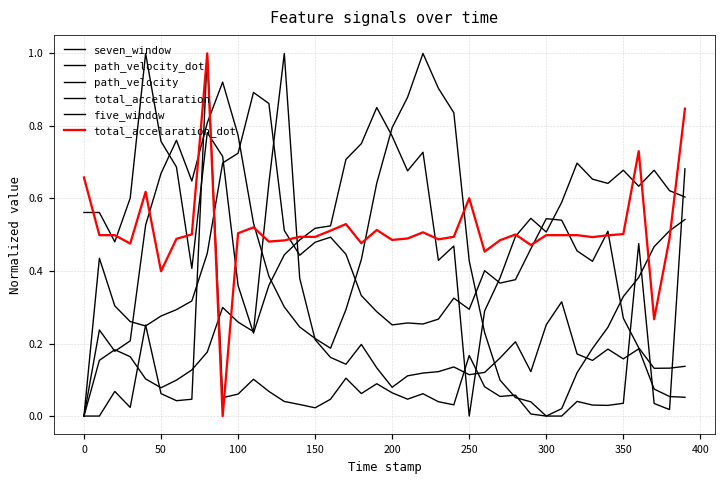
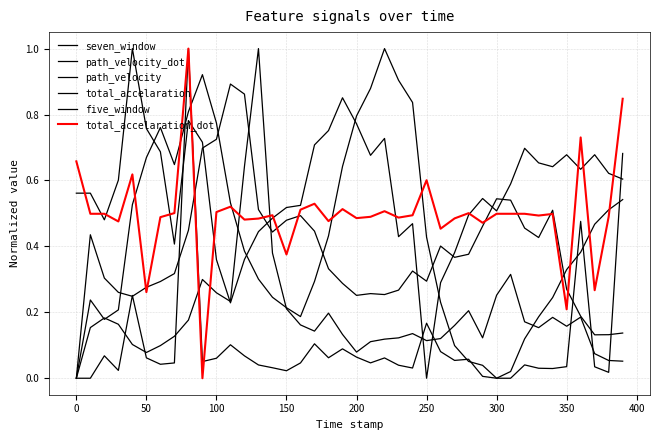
total_accelaration_dot, 50: 0.40 -> 0.26
total_accelaration_dot, 150: 0.49 -> 0.38
total_accelaration_dot, 350: 0.50 -> 0.21
